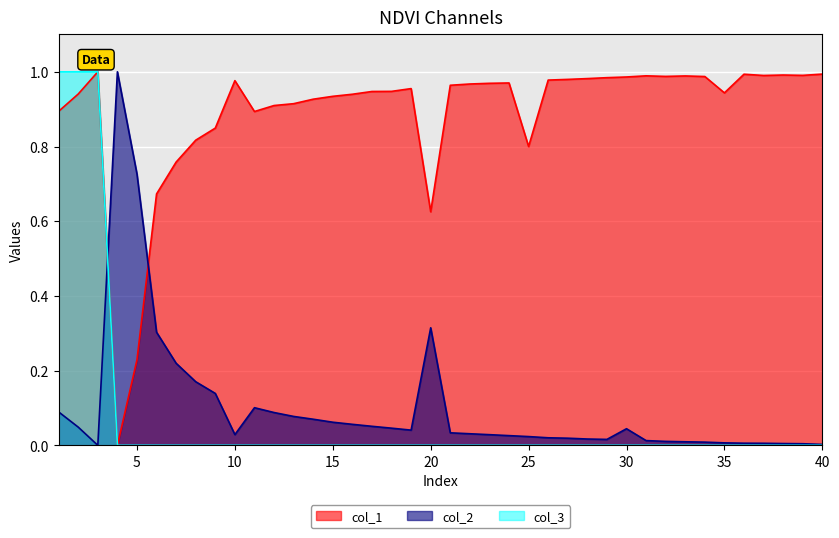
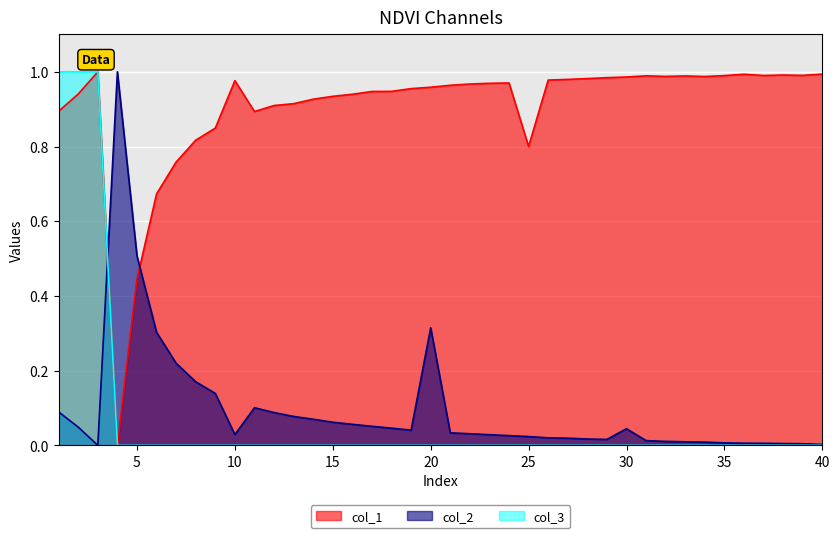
col_1, 5: 0.23 -> 0.45
col_2, 5: 0.73 -> 0.51
col_1, 20: 0.63 -> 0.96
col_1, 35: 0.94 -> 0.99
